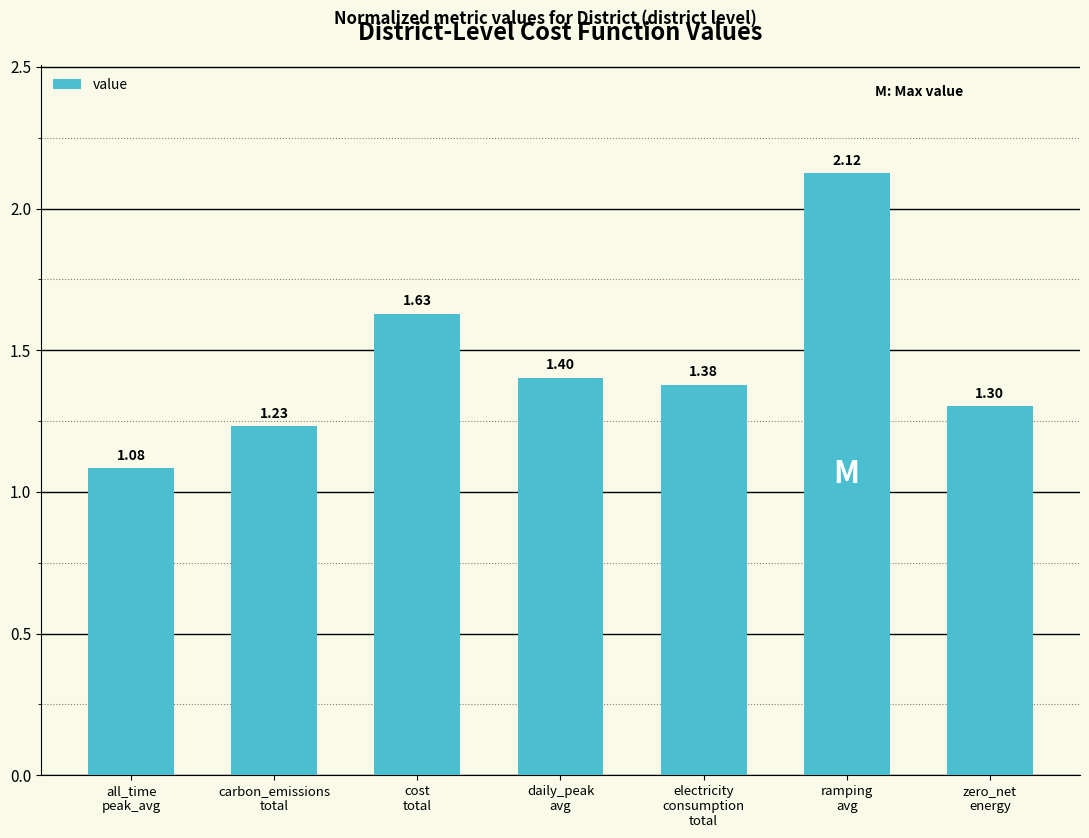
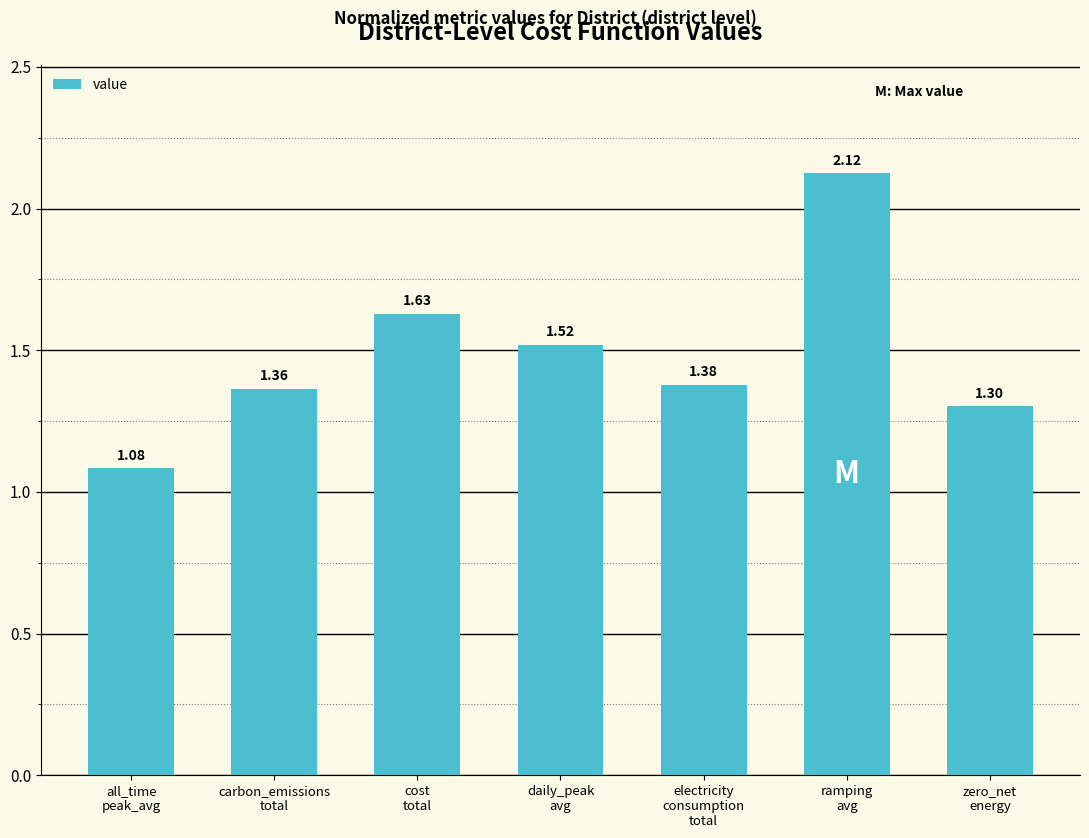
carbon_emissions total: 1.23 -> 1.36
daily_peak avg: 1.40 -> 1.52
